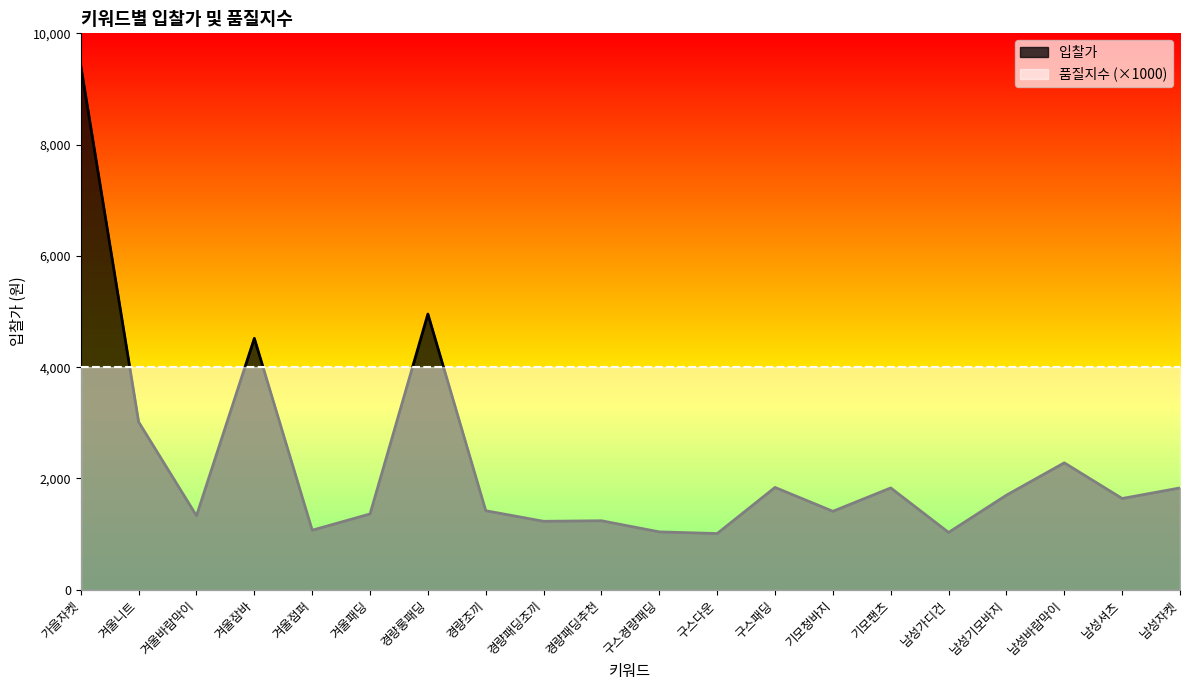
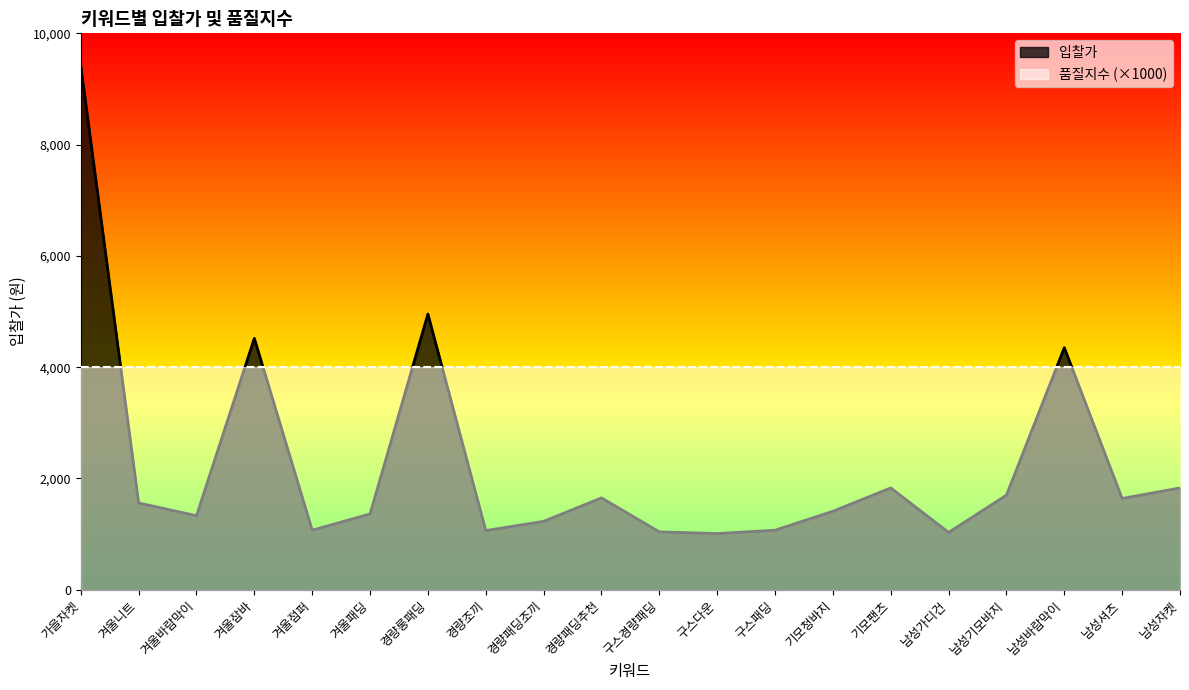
입찰가, 겨울니트: 3,000 -> 1,600
입찰가, 경량조끼: 1,400 -> 1,100
입찰가, 경량패딩추천: 1,200 -> 1,700
입찰가, 구스패딩: 1,800 -> 1,100
입찰가, 남성바람막이: 2,300 -> 4,400
